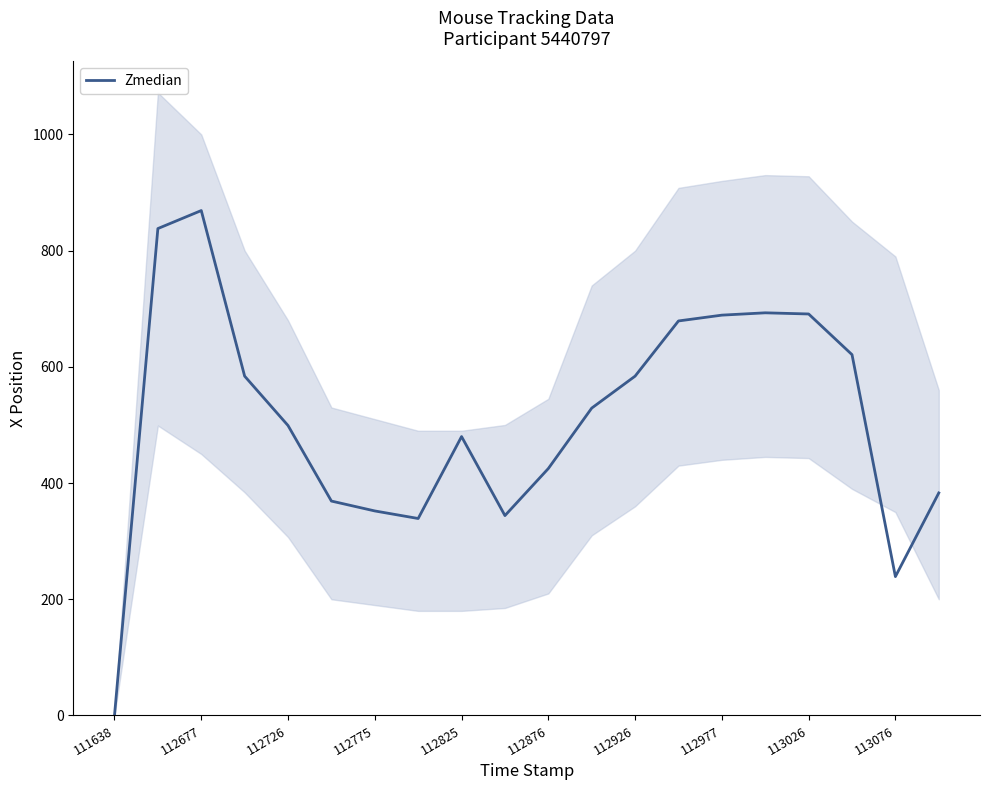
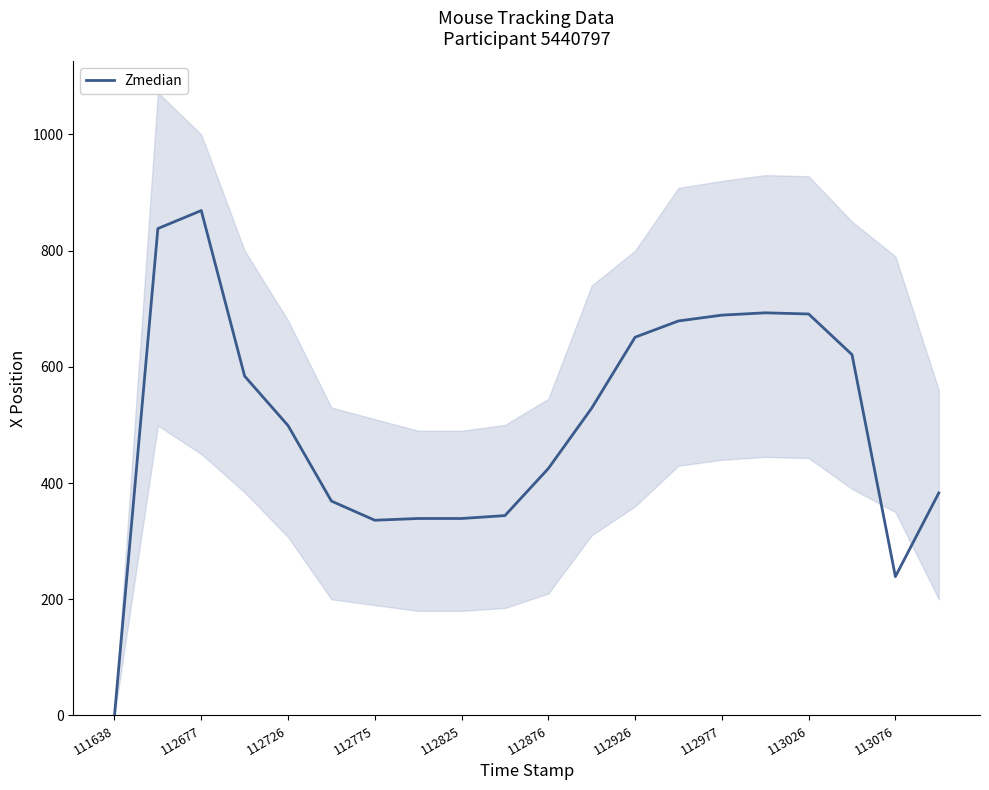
Zmedian, 112775: 350 -> 340
Zmedian, 112825: 480 -> 340
Zmedian, 112926: 580 -> 650
